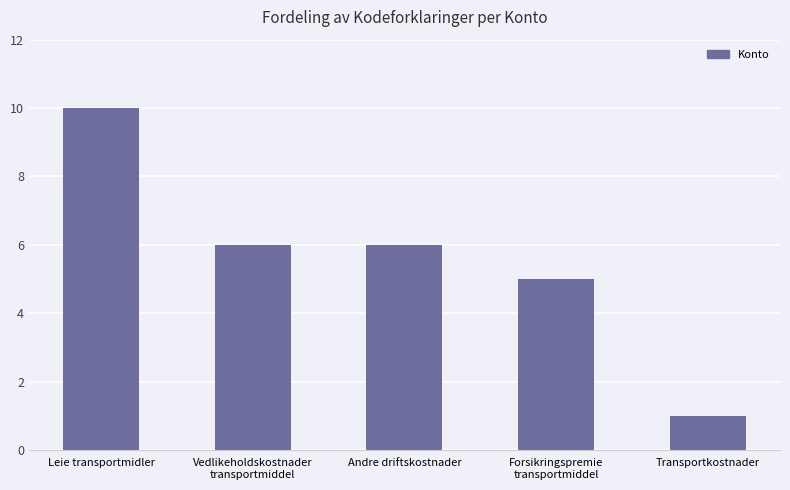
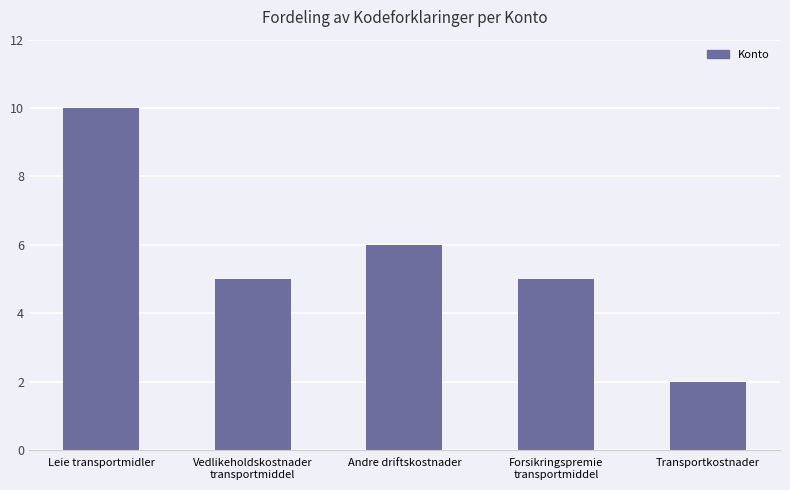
Vedlikeholdskostnader transportmiddel: 6 -> 5
Transportkostnader: 1 -> 2
